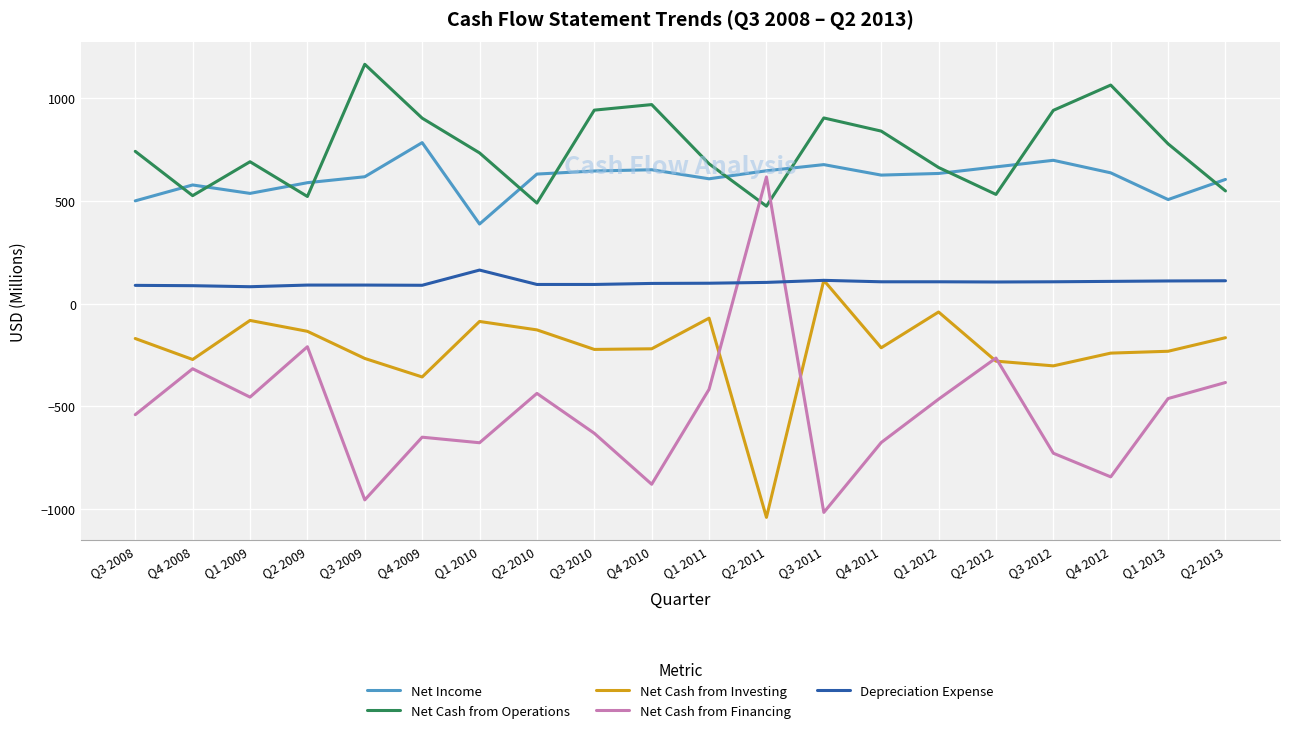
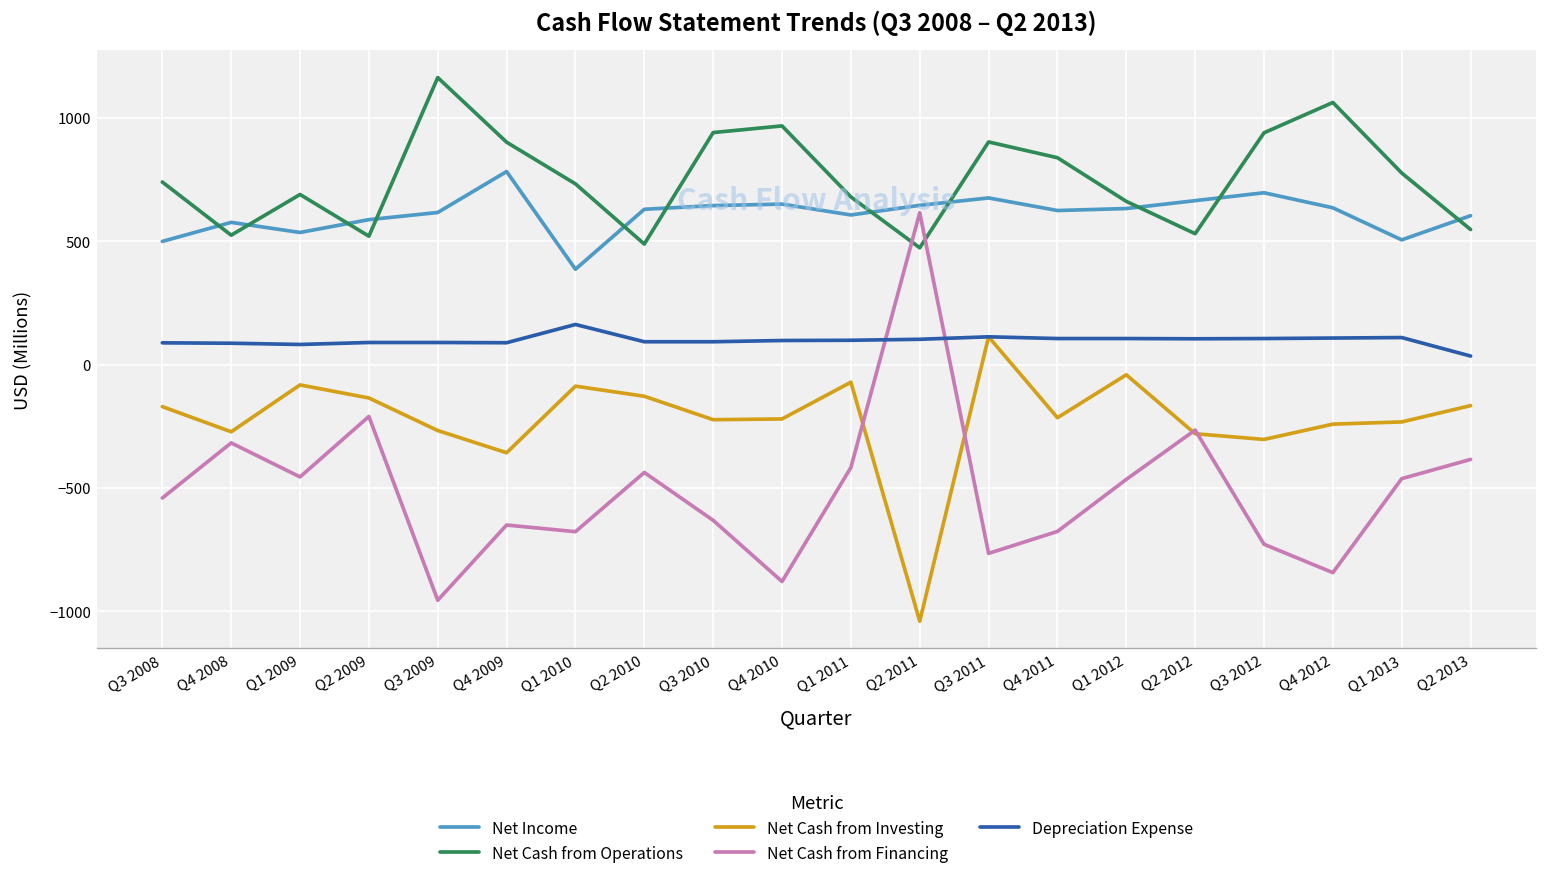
Net Cash from Financing, Q3 2011: -1020 -> -770
Depreciation Expense, Q2 2013: 110 -> 40
